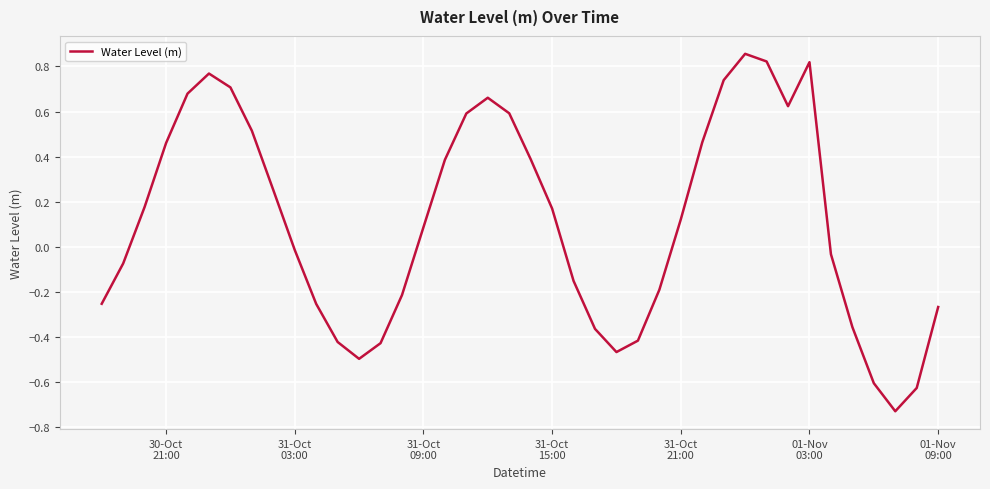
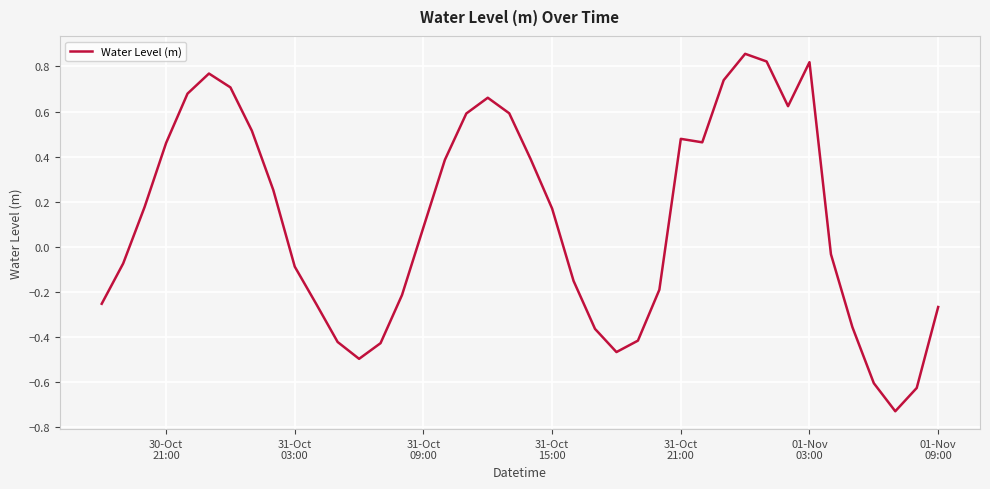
31-Oct 03:00: -0.01 -> -0.09
31-Oct 21:00: 0.12 -> 0.48
